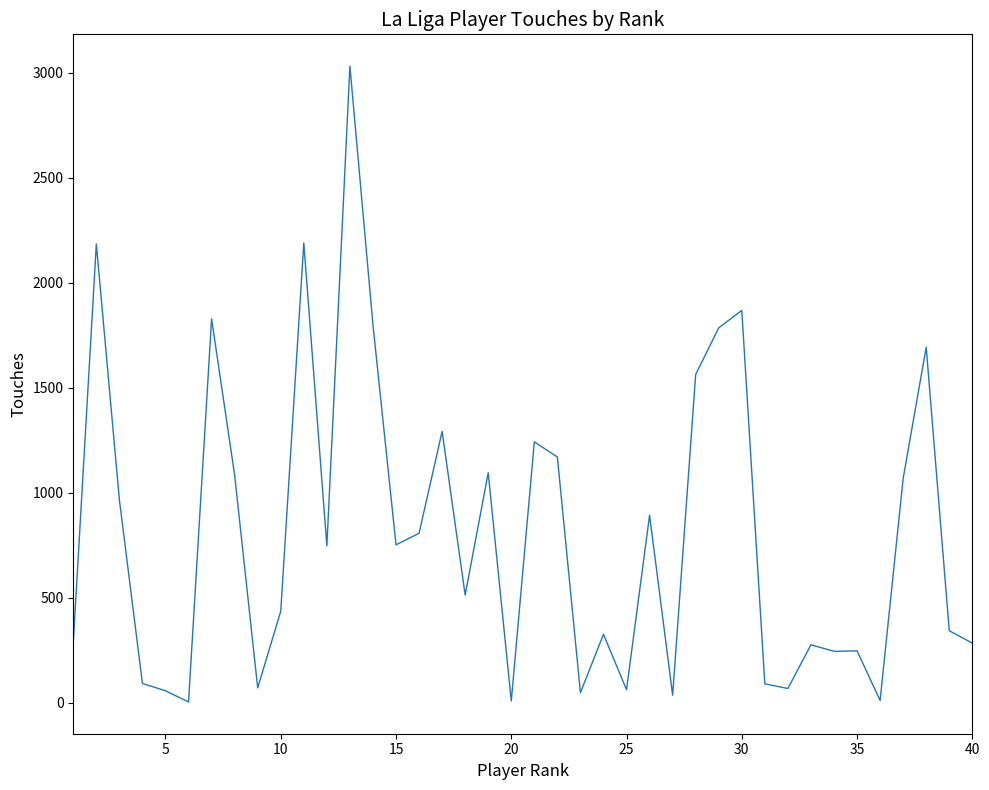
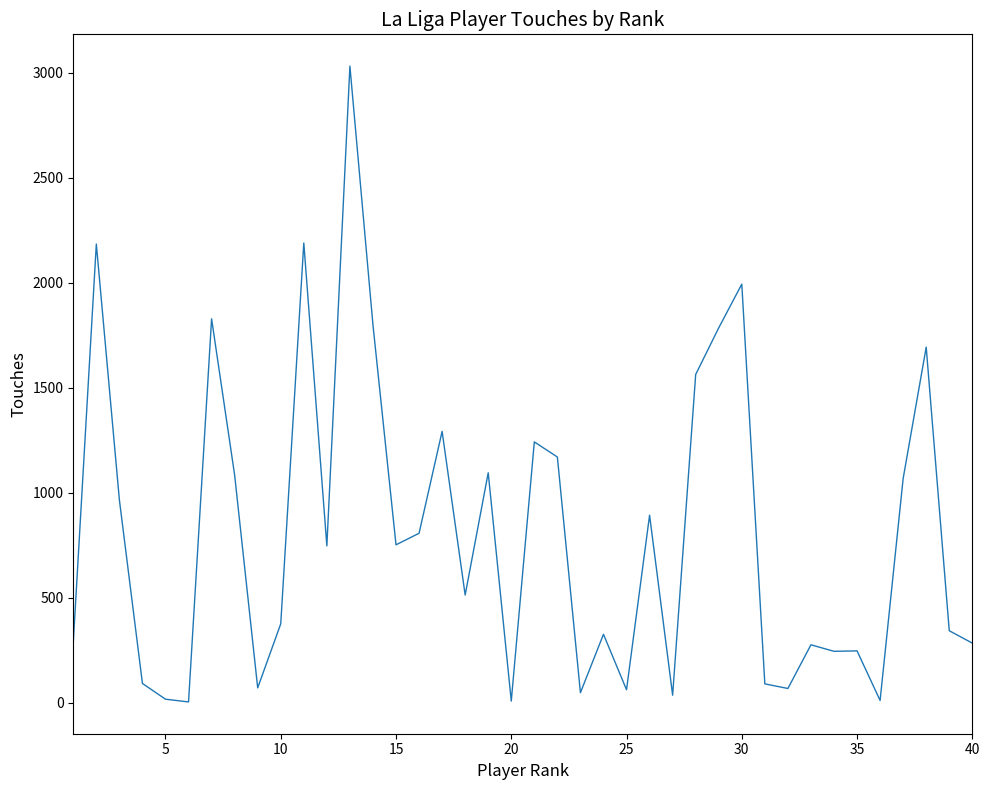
5: 60 -> 20
10: 440 -> 380
30: 1870 -> 1990
